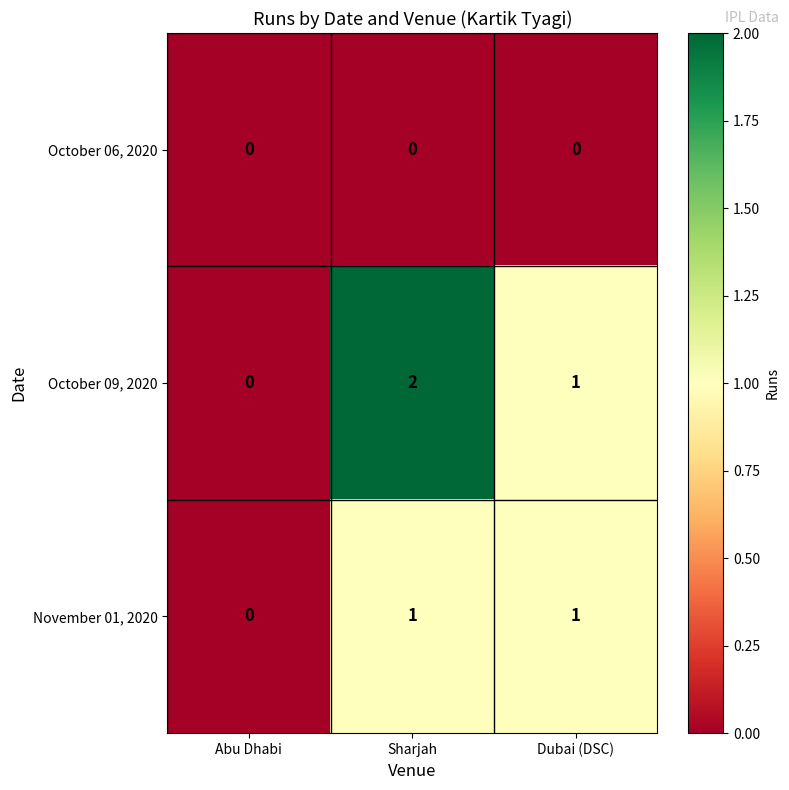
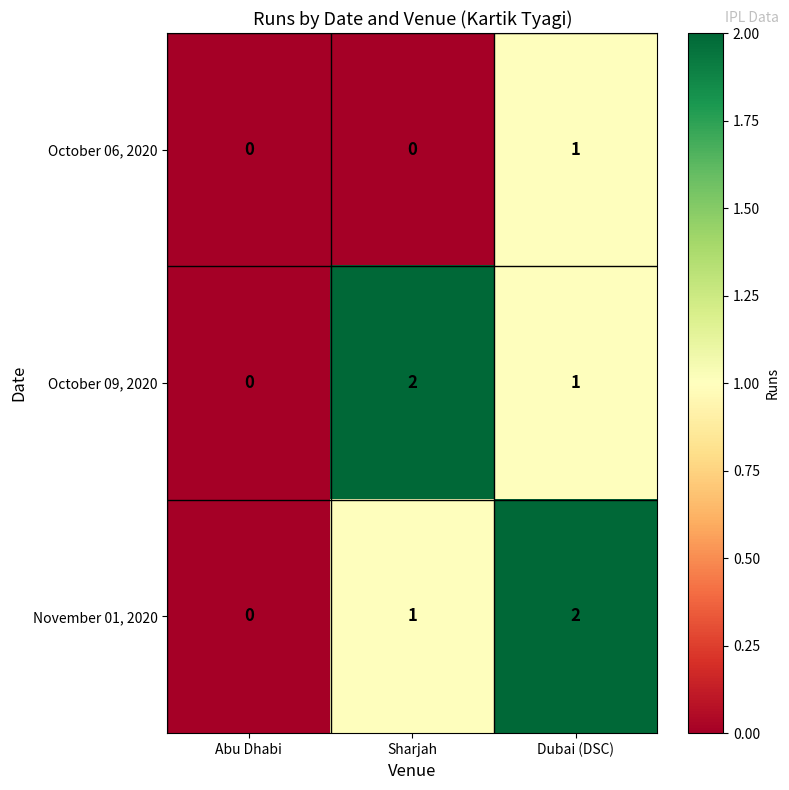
October 06, 2020, Dubai (DSC): 0 -> 1
November 01, 2020, Dubai (DSC): 1 -> 2
